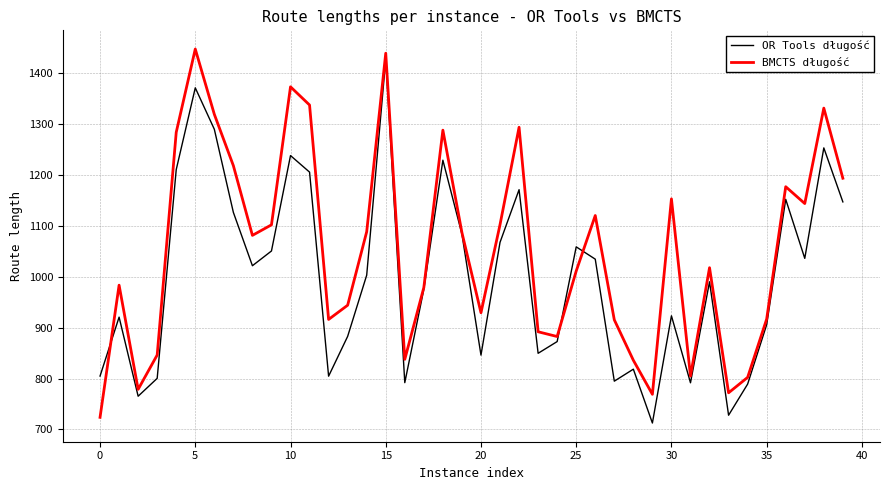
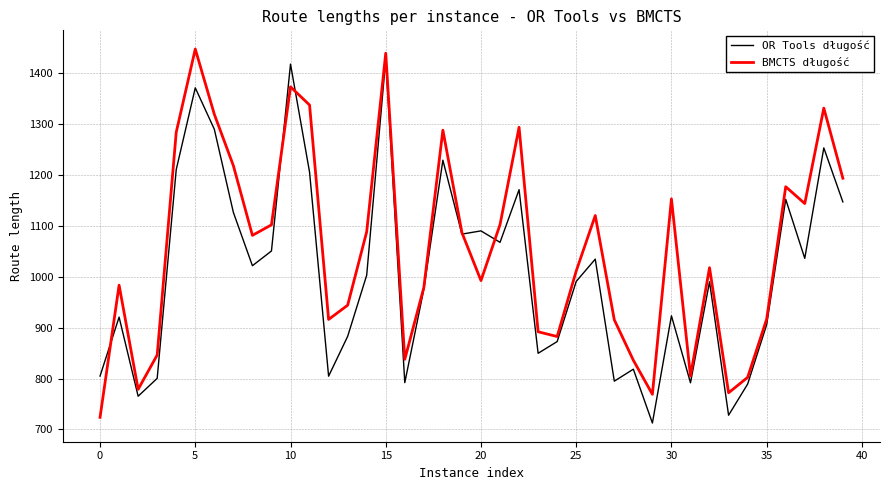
OR Tools długość, 10: 1240 -> 1420
OR Tools długość, 20: 850 -> 1090
BMCTS długość, 20: 930 -> 990
OR Tools długość, 25: 1060 -> 990
